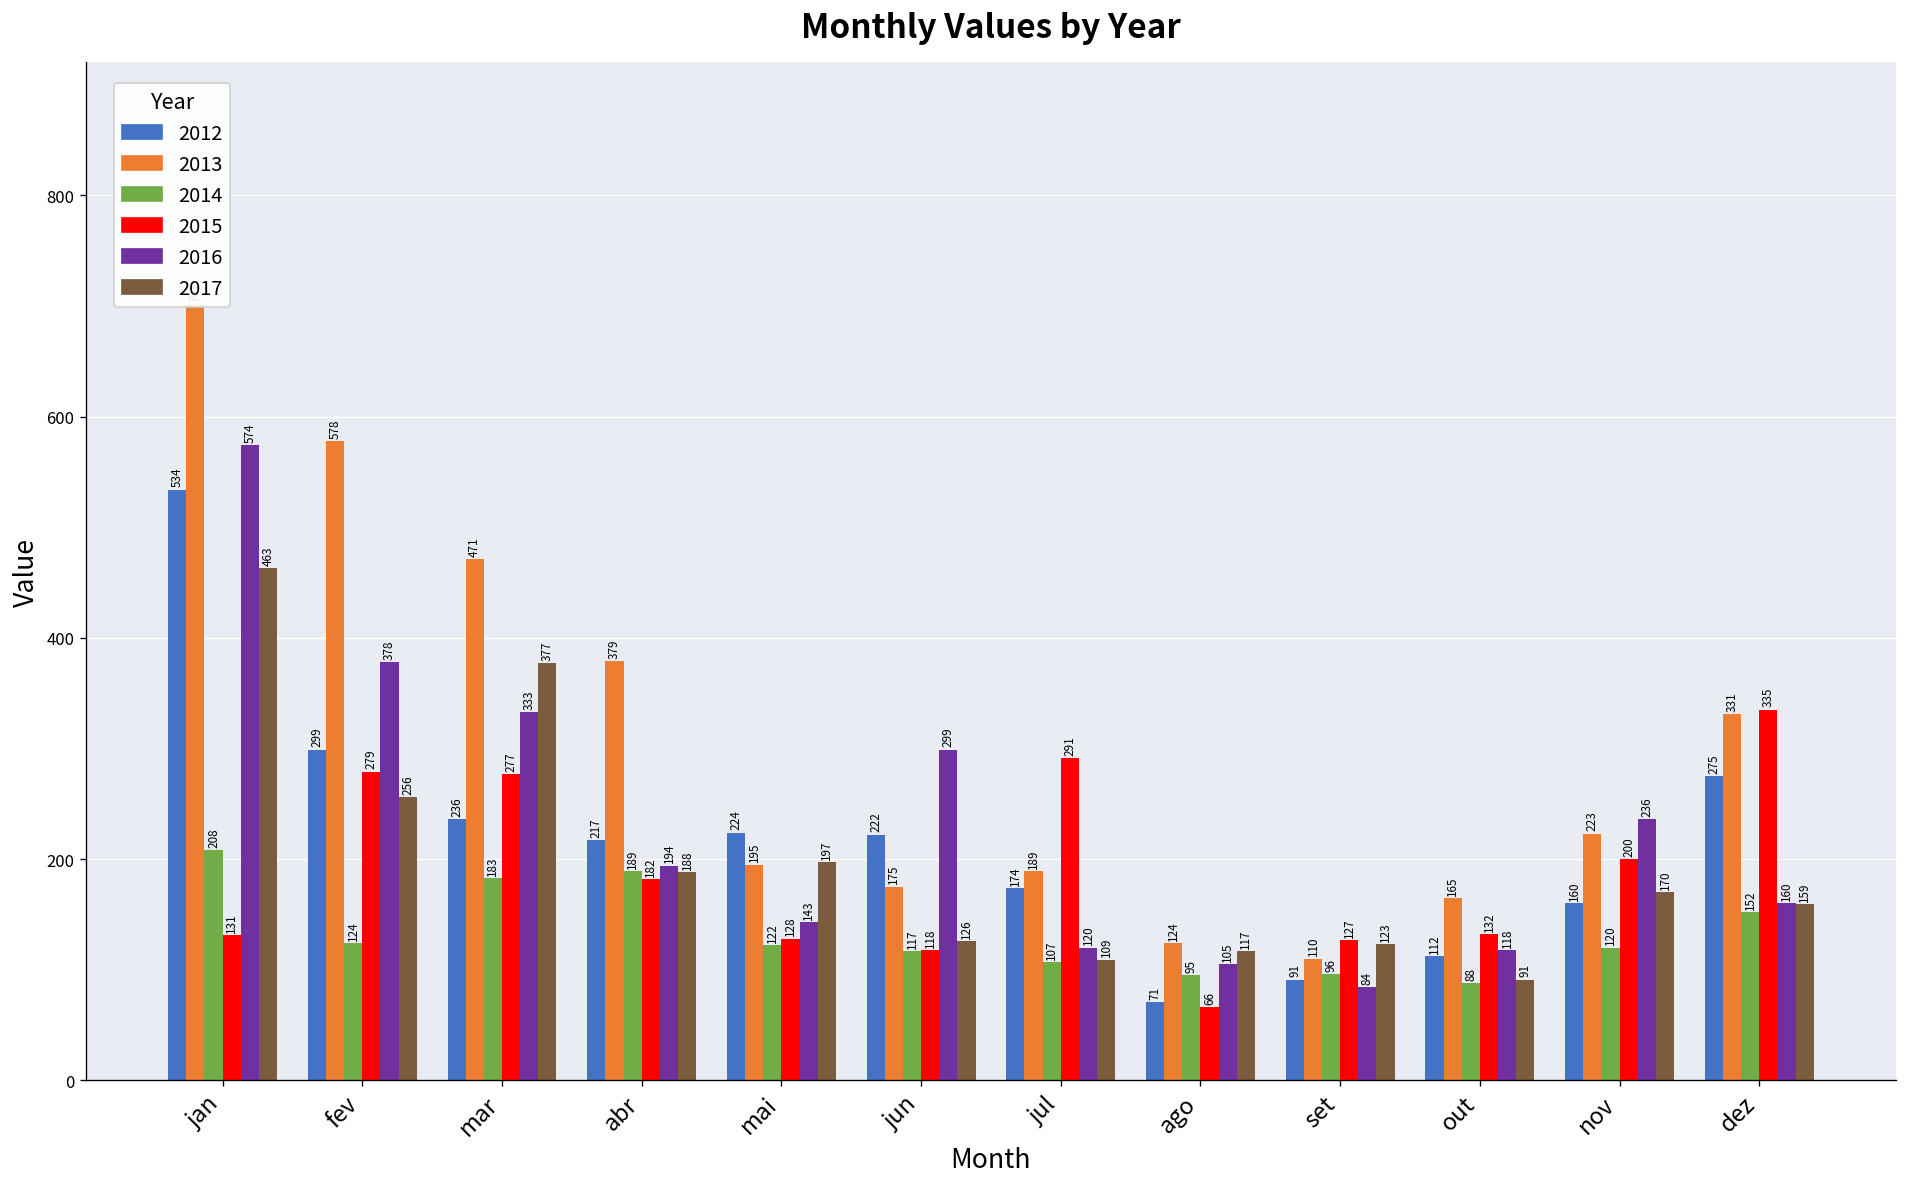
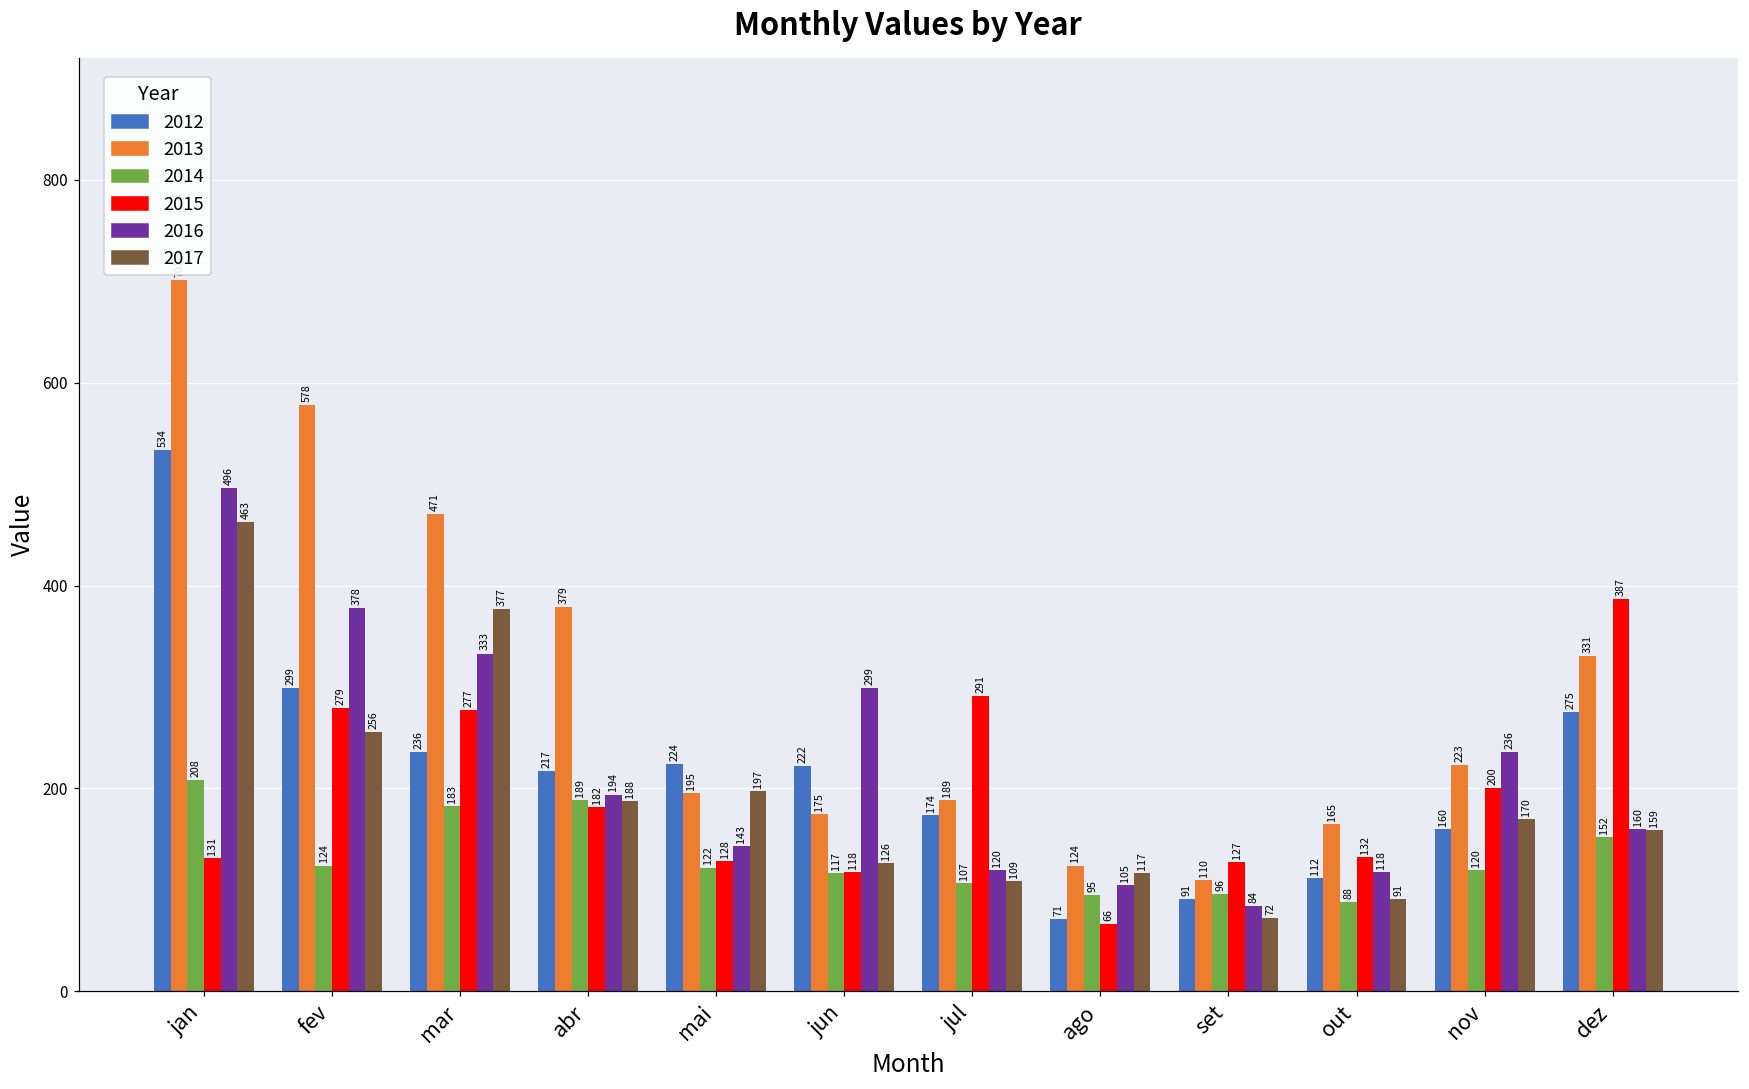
2016, jan: 574 -> 496
2017, set: 123 -> 72
2015, dez: 335 -> 387
